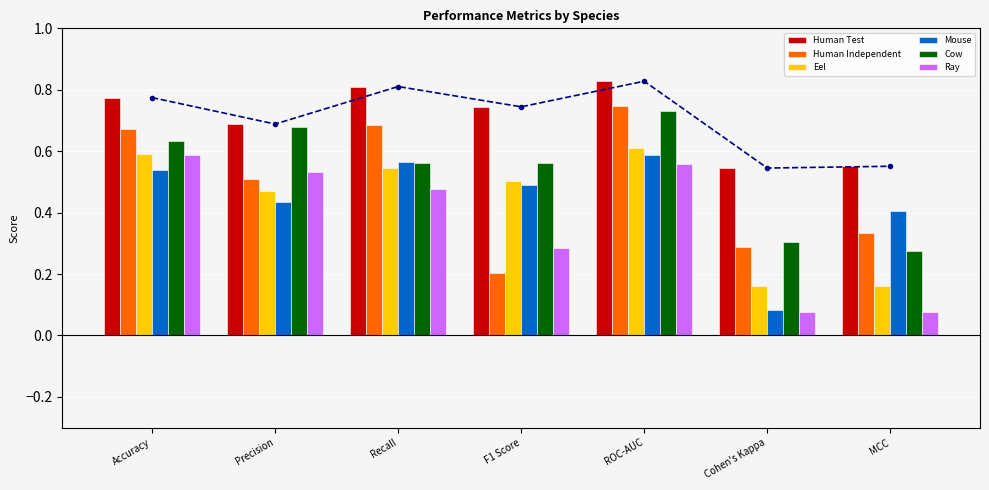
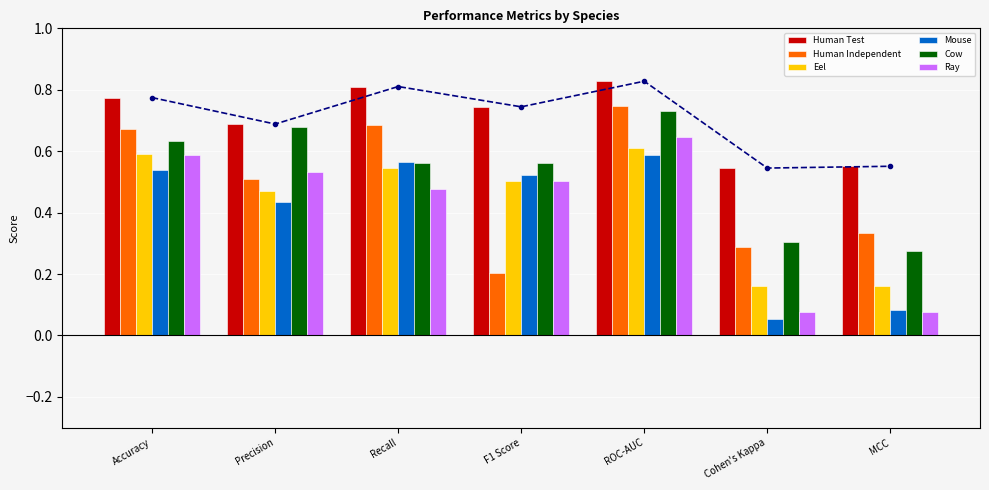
Mouse, F1 Score: 0.49 -> 0.52
Ray, F1 Score: 0.28 -> 0.50
Ray, ROC-AUC: 0.56 -> 0.65
Mouse, Cohen's Kappa: 0.08 -> 0.05
Mouse, MCC: 0.40 -> 0.08
